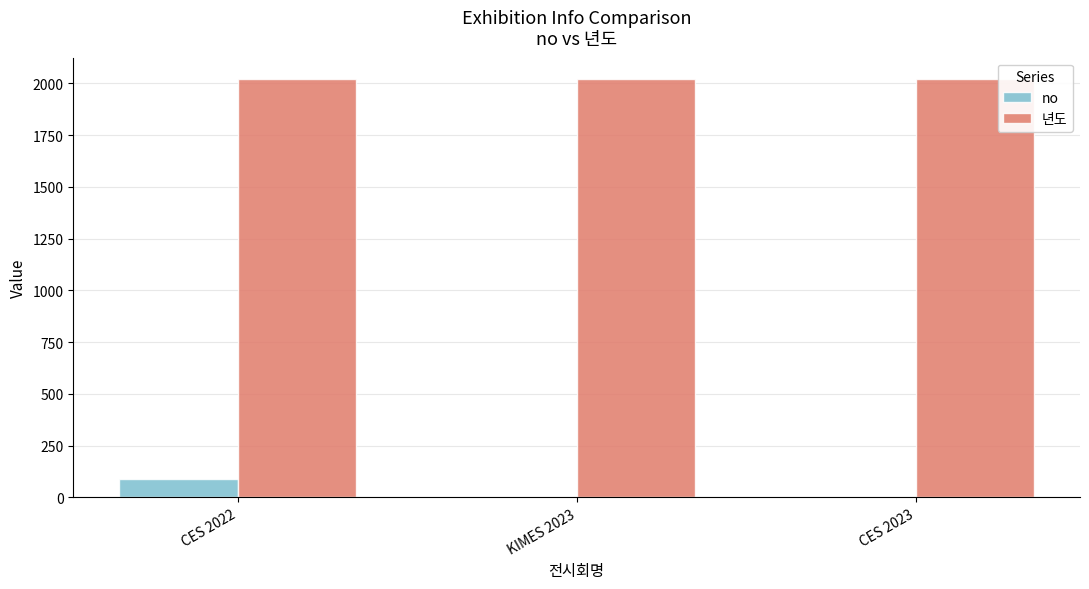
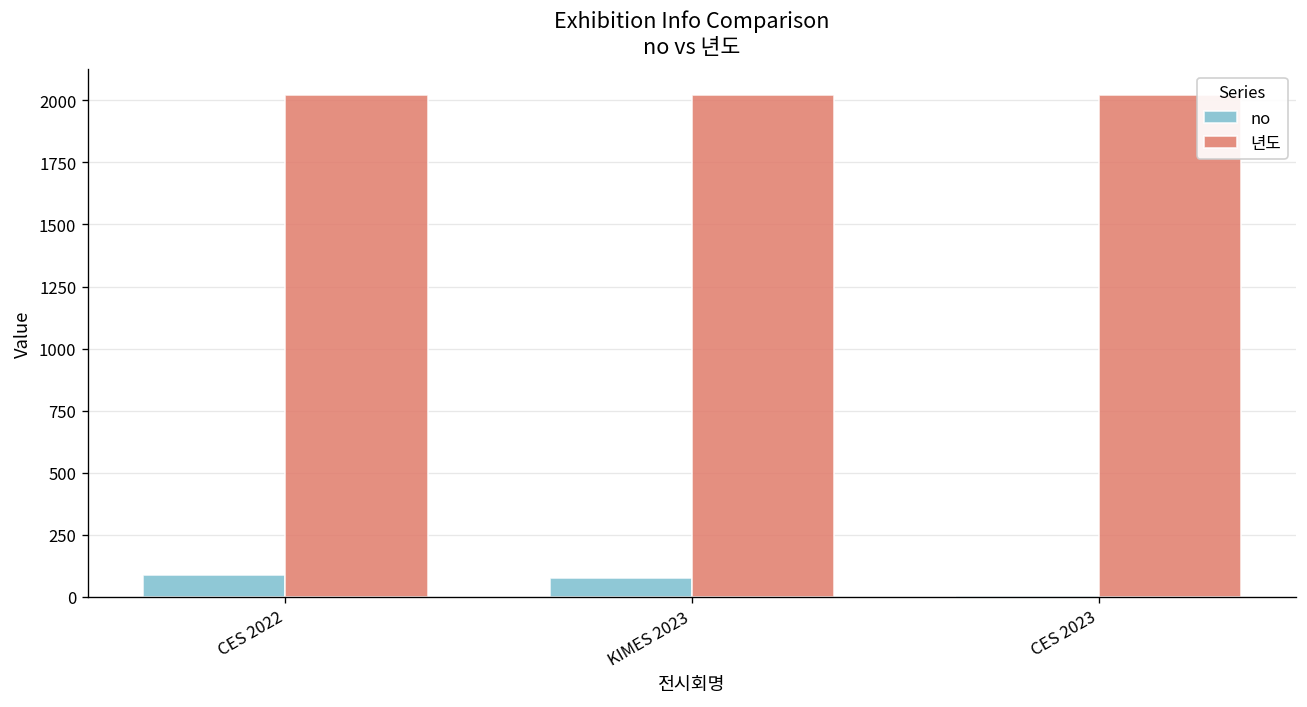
no, KIMES 2023: 0 -> 80
